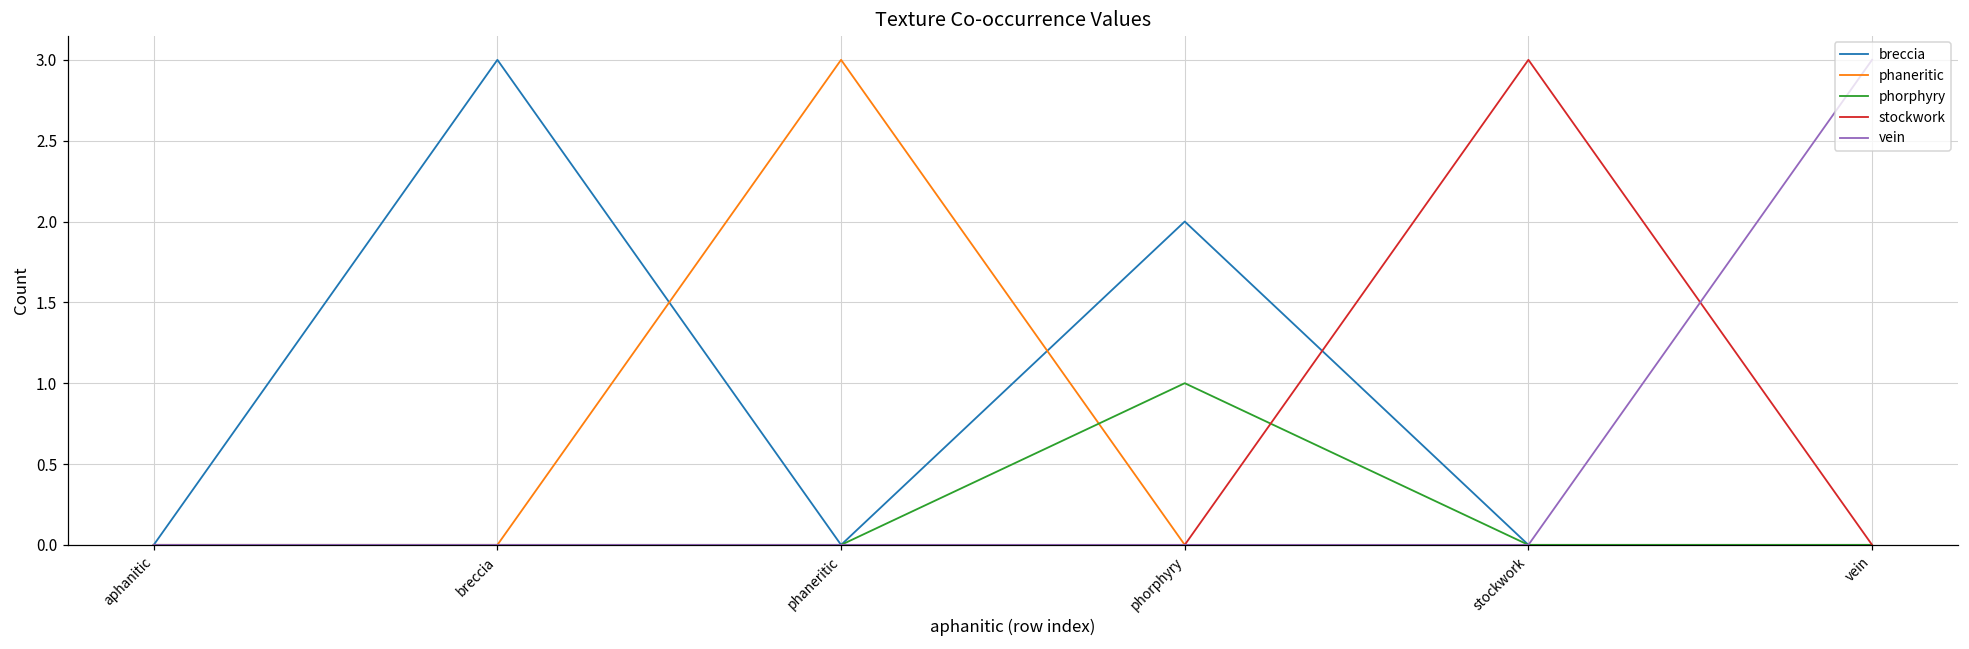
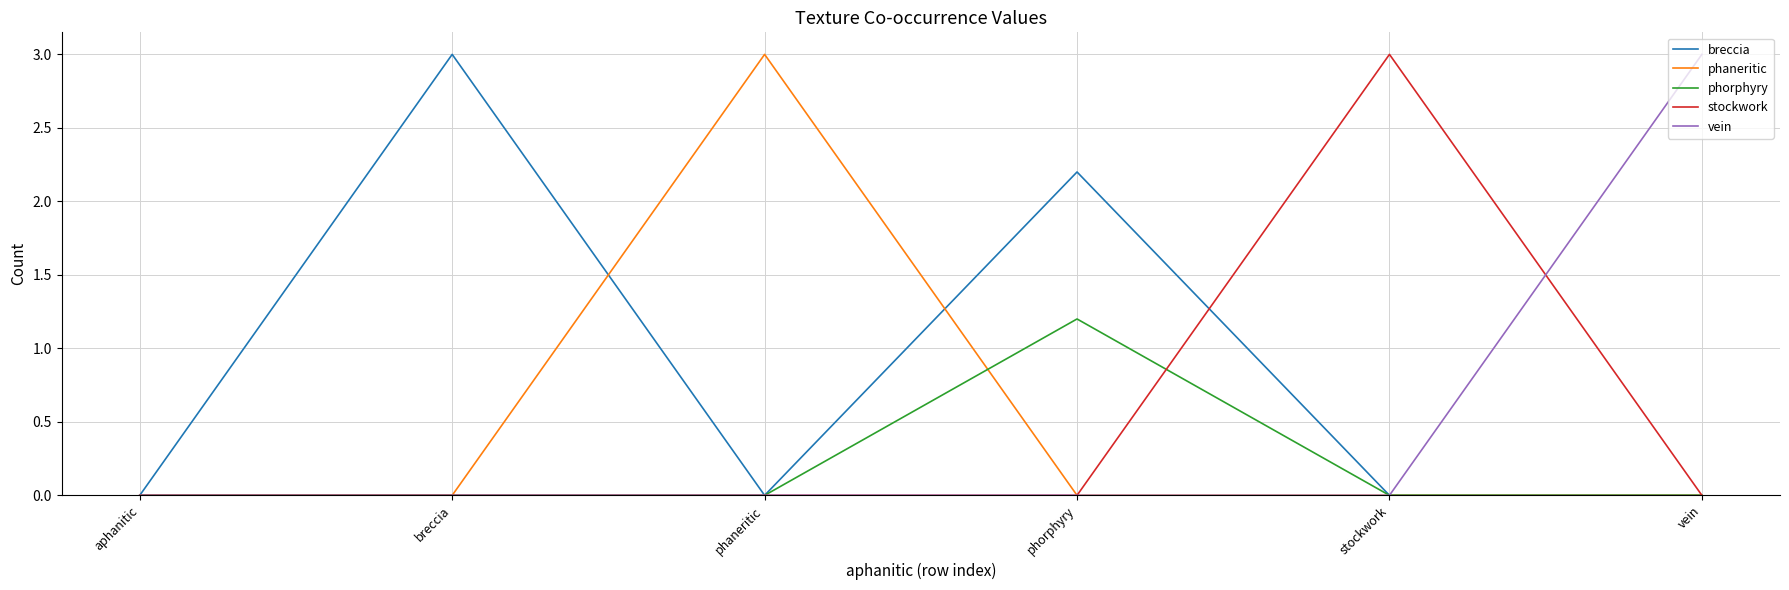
breccia, phorphyry: 2.0 -> 2.2
phorphyry, phorphyry: 1.0 -> 1.2
